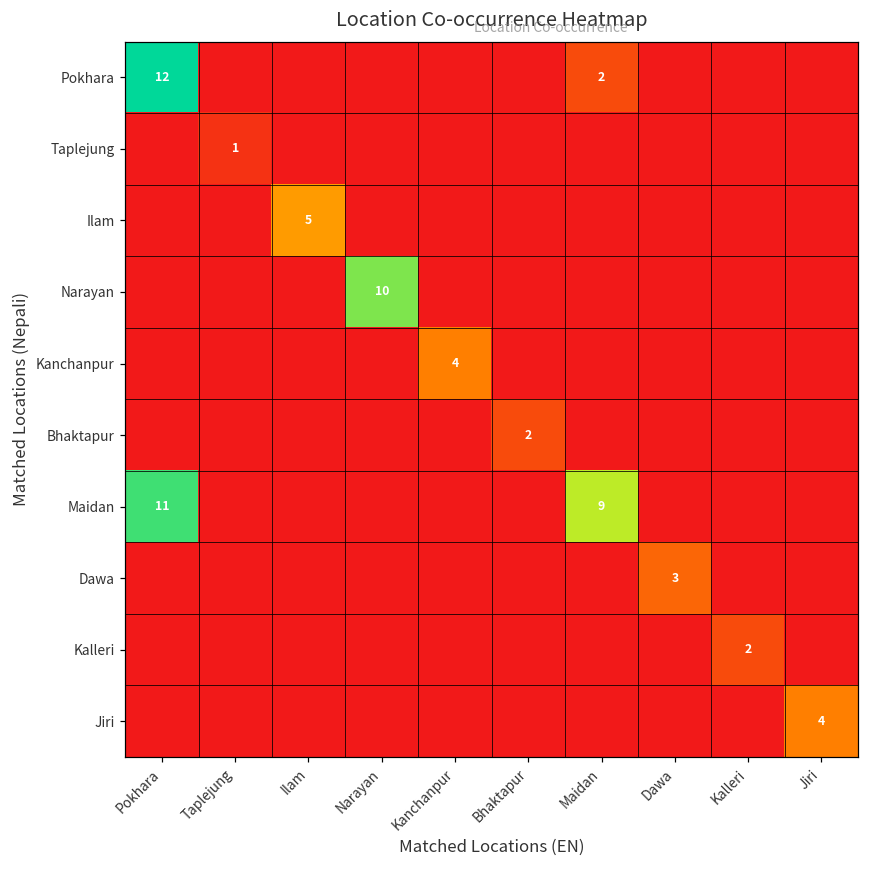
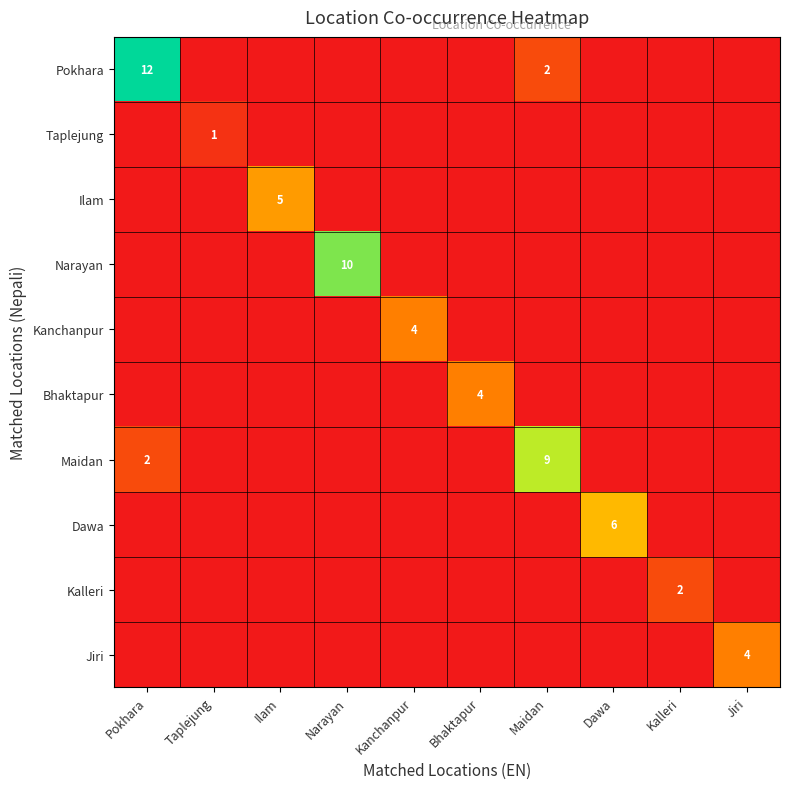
Bhaktapur, Bhaktapur: 2 -> 4
Maidan, Pokhara: 11 -> 2
Dawa, Dawa: 3 -> 6
